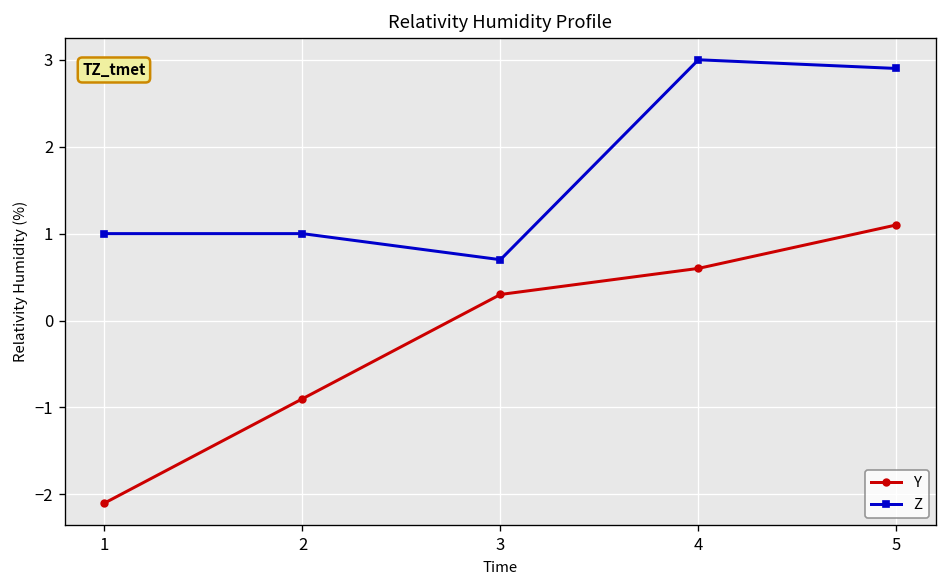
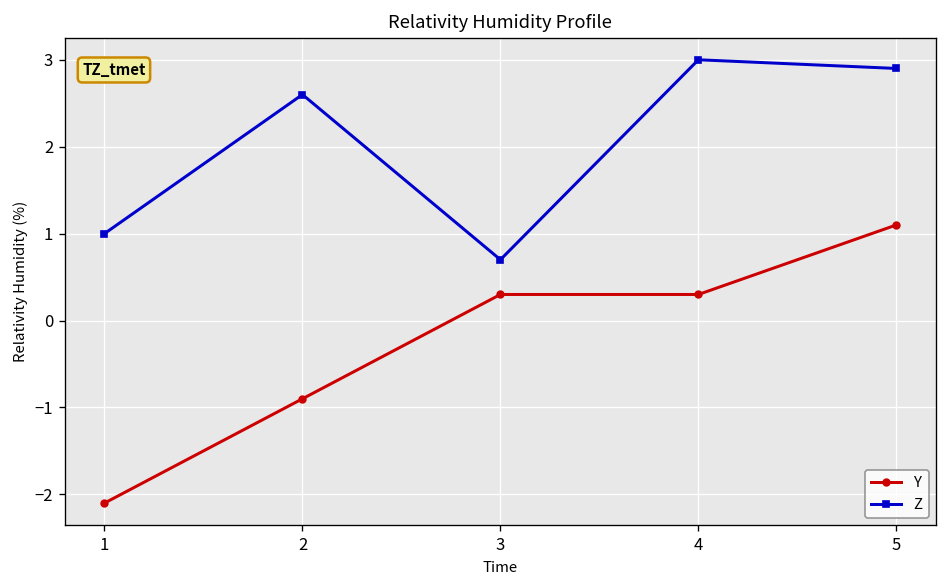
Z, 2: 1.0 -> 2.6
Y, 4: 0.6 -> 0.3
